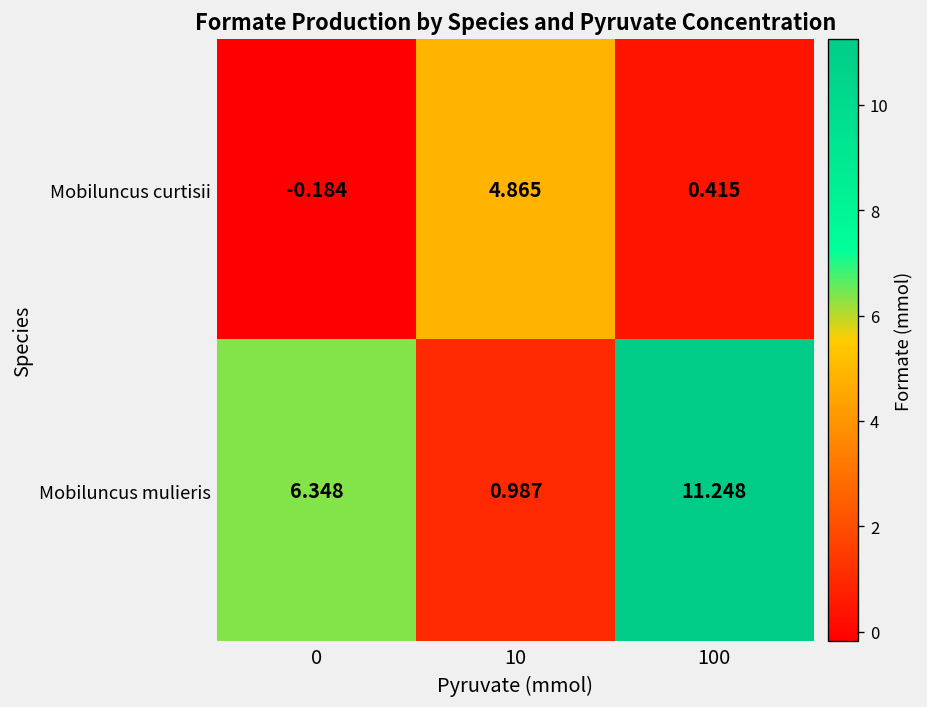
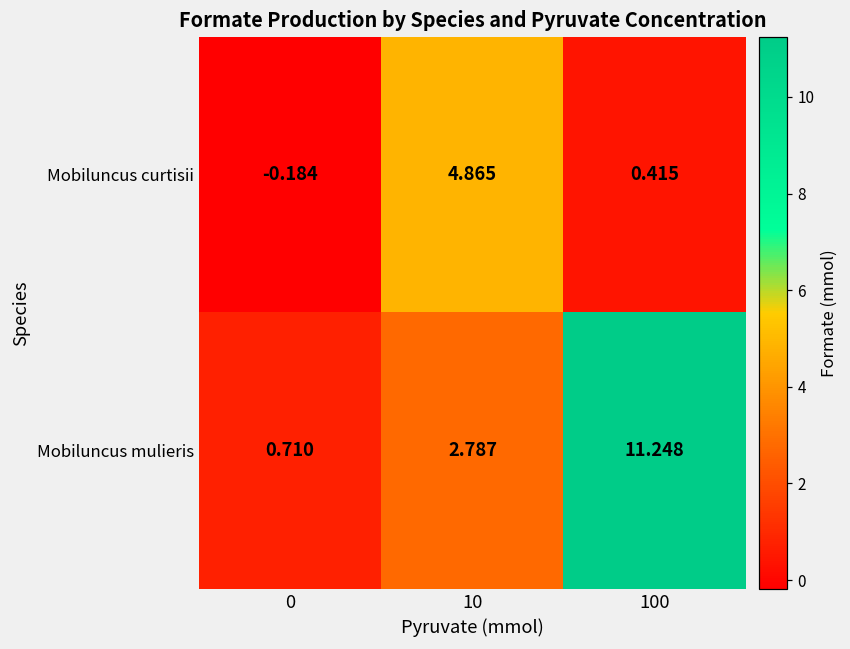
Mobiluncus mulieris, 0: 6.348 -> 0.710
Mobiluncus mulieris, 10: 0.987 -> 2.787
